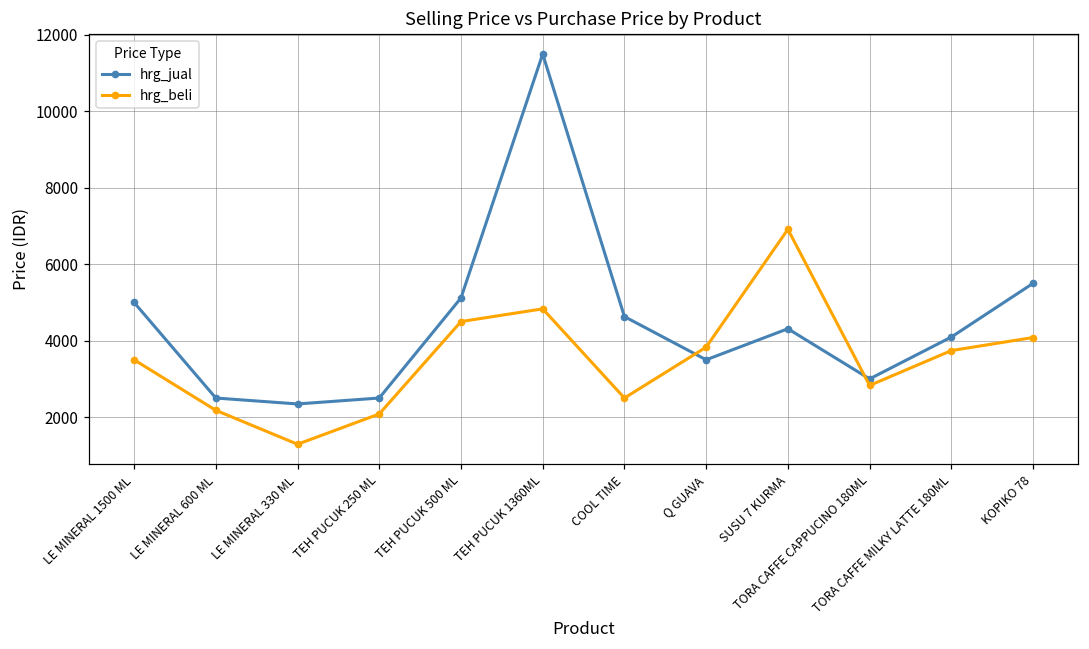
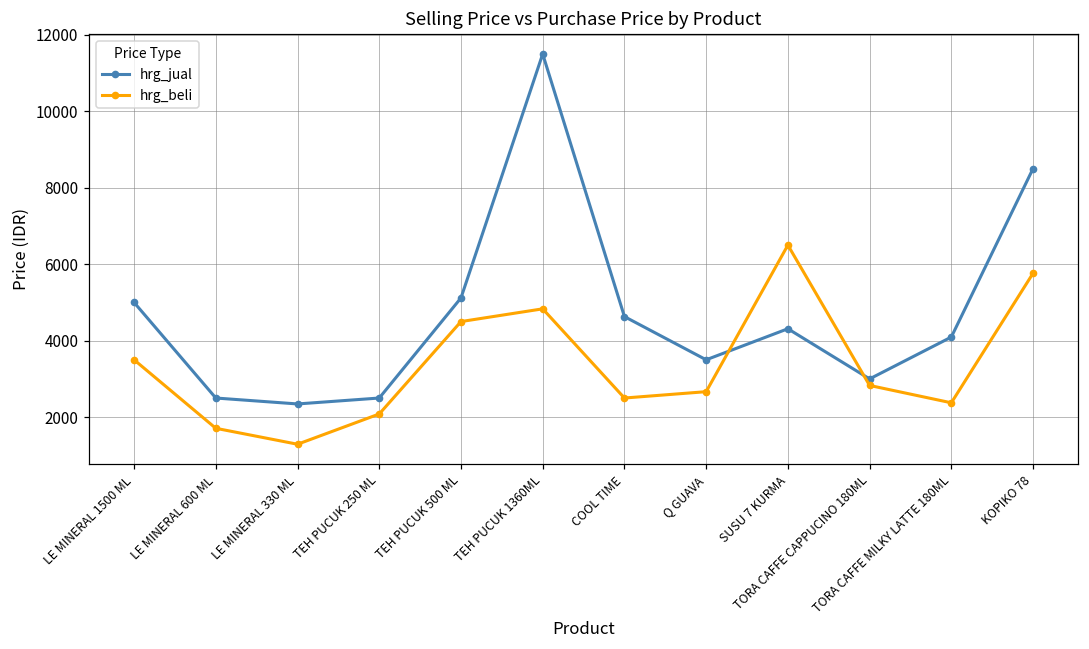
hrg_beli, LE MINERAL 600 ML: 2200 -> 1700
hrg_beli, Q GUAVA: 3800 -> 2700
hrg_beli, SUSU 7 KURMA: 6900 -> 6500
hrg_beli, TORA CAFFE MILKY LATTE 180ML: 3700 -> 2400
hrg_jual, KOPIKO 78: 5500 -> 8500
hrg_beli, KOPIKO 78: 4100 -> 5800
